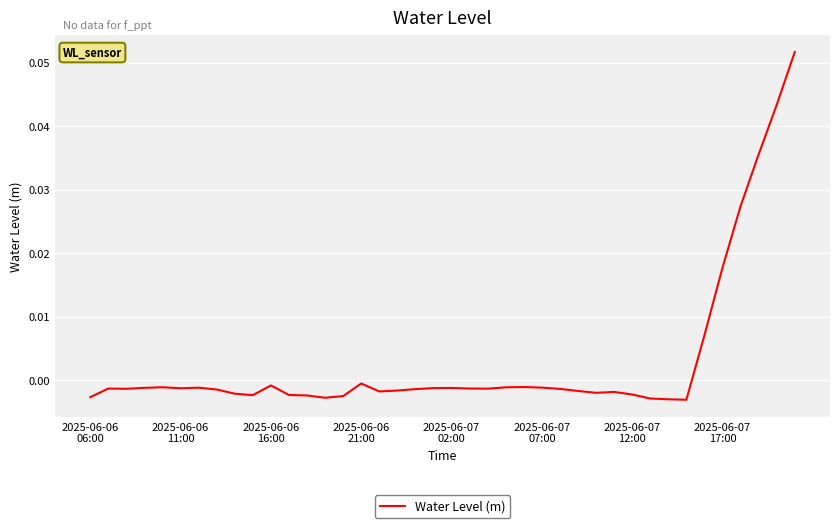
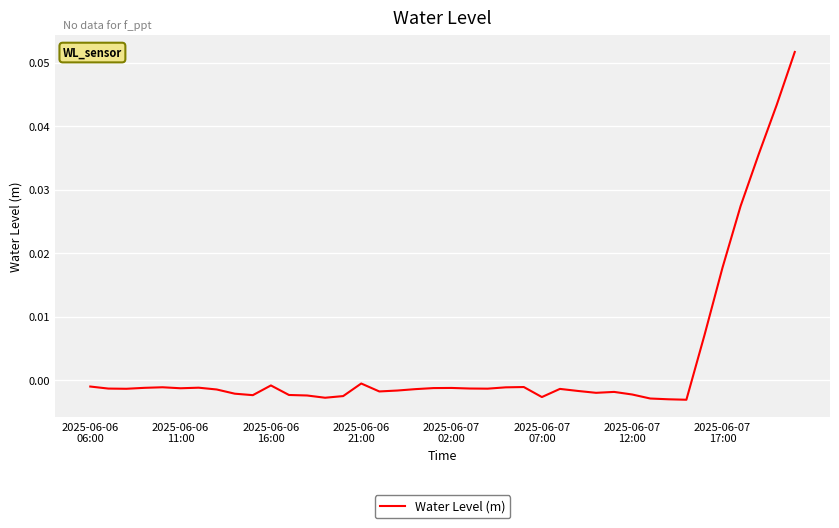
2025-06-06 06:00: -0.003 -> -0.001
2025-06-07 07:00: -0.001 -> -0.003
